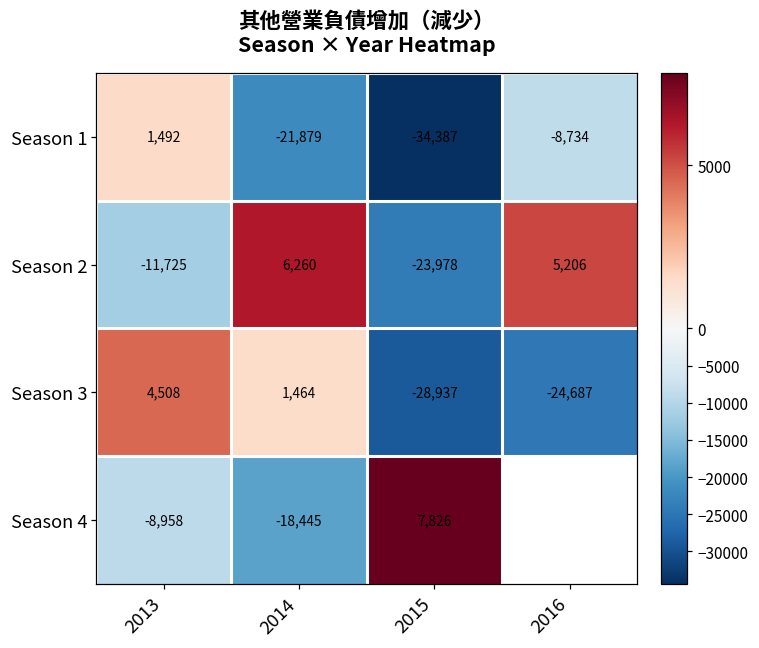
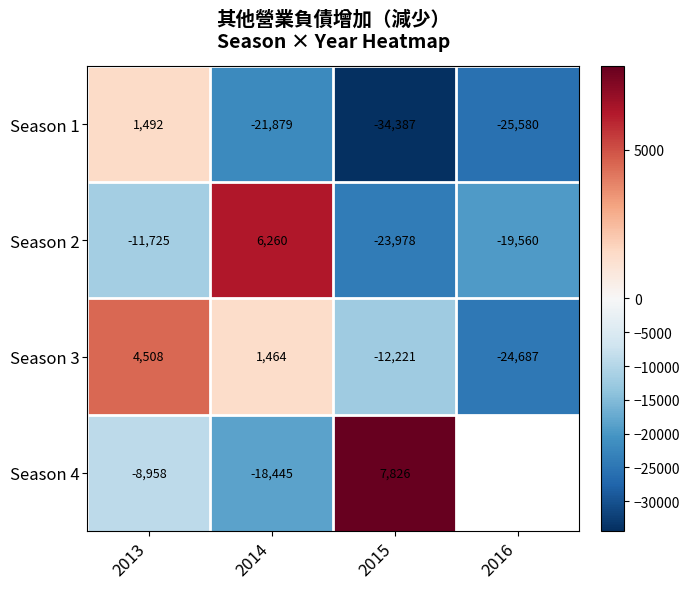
Season 1, 2016: -8,734 -> -25,580
Season 2, 2016: 5,206 -> -19,560
Season 3, 2015: -28,937 -> -12,221
